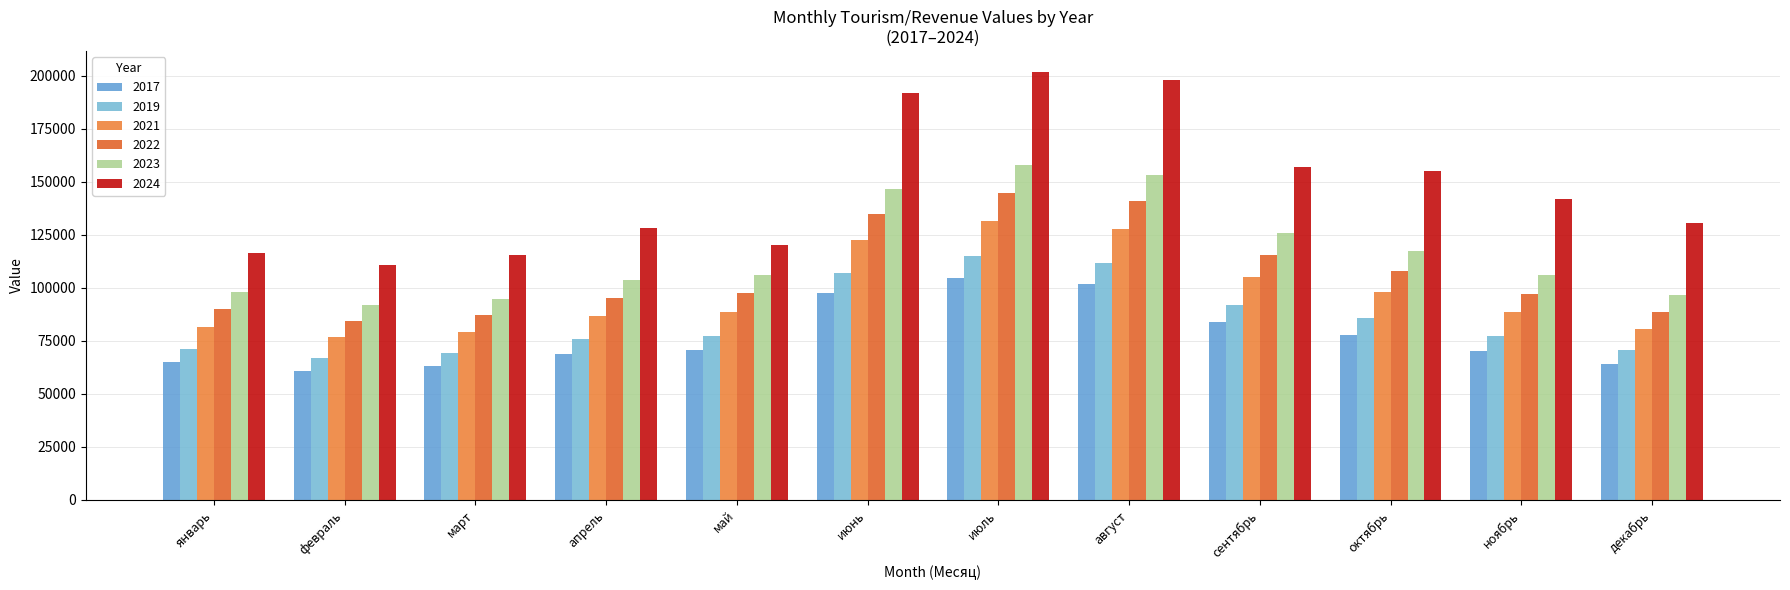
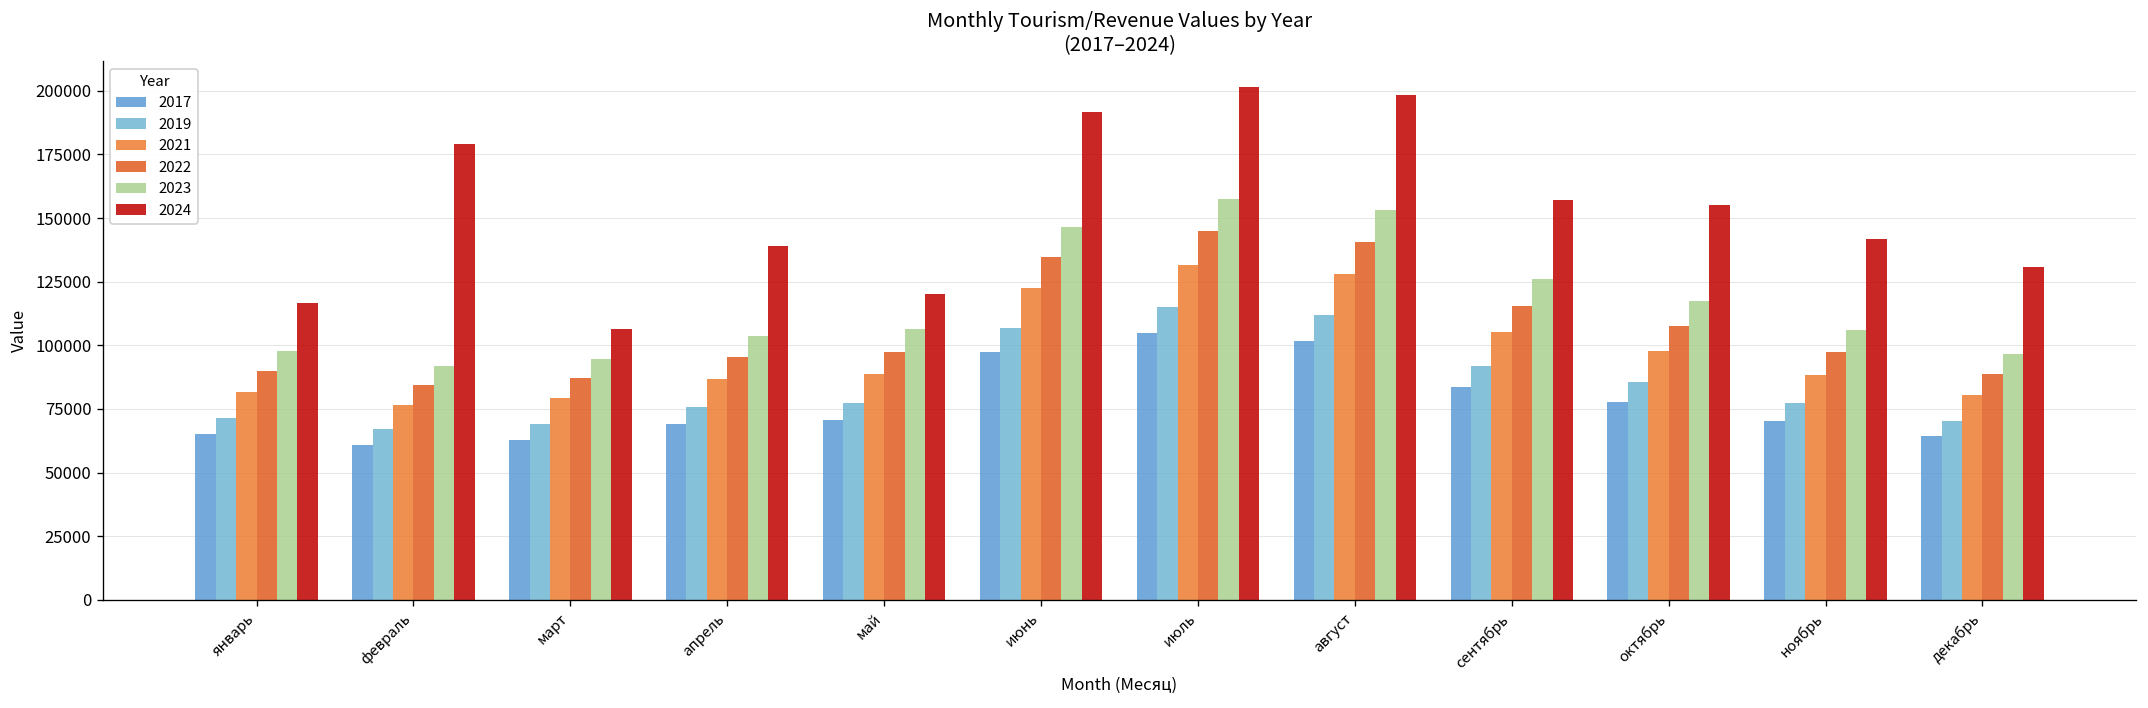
2024, февраль: 111000 -> 179000
2024, март: 116000 -> 107000
2024, апрель: 128000 -> 139000
